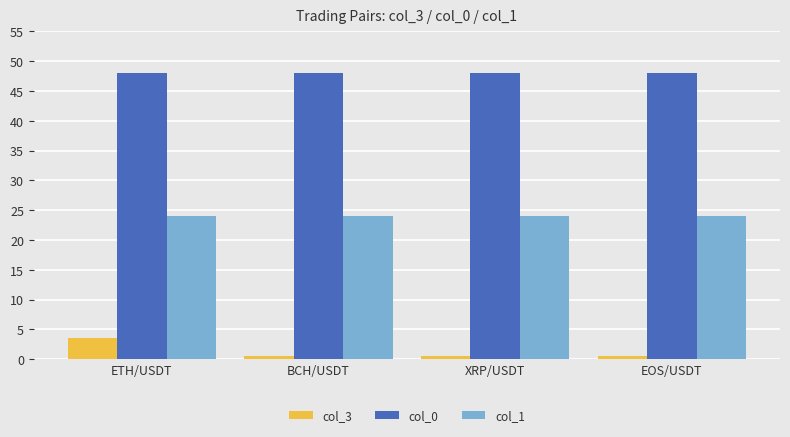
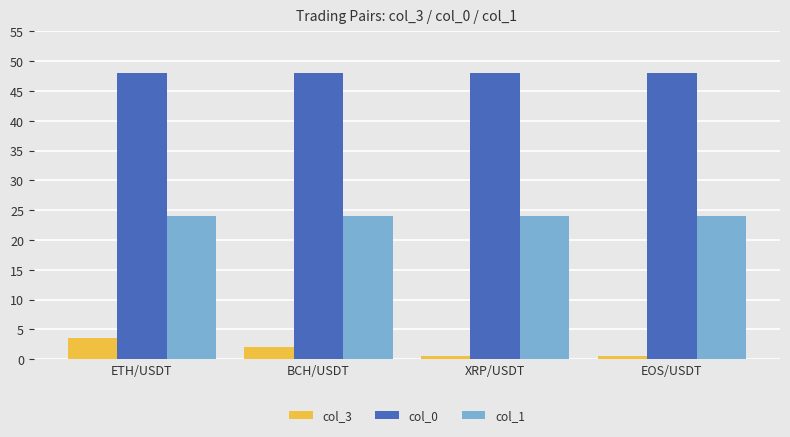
col_3, BCH/USDT: 1 -> 2
